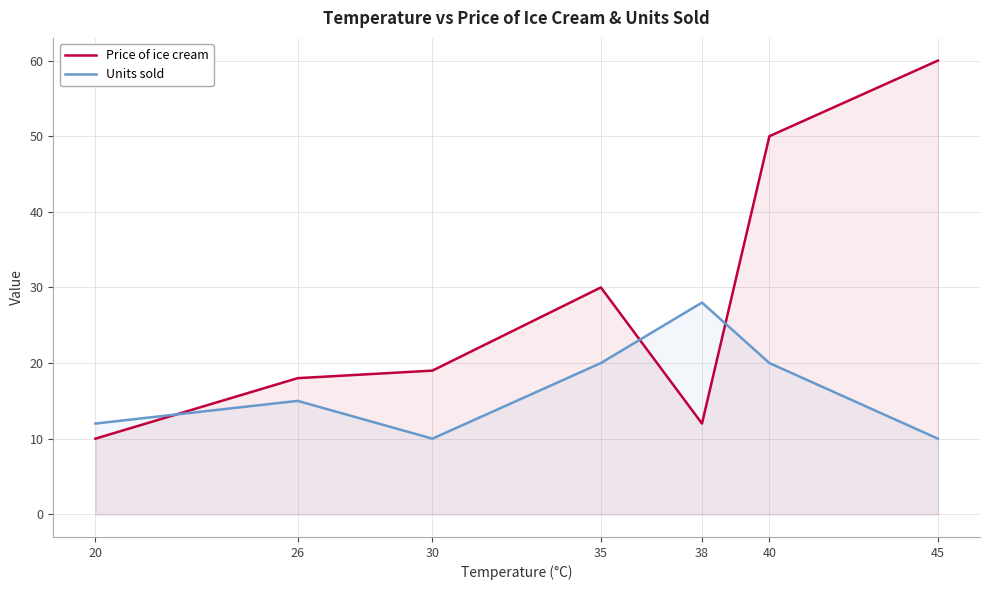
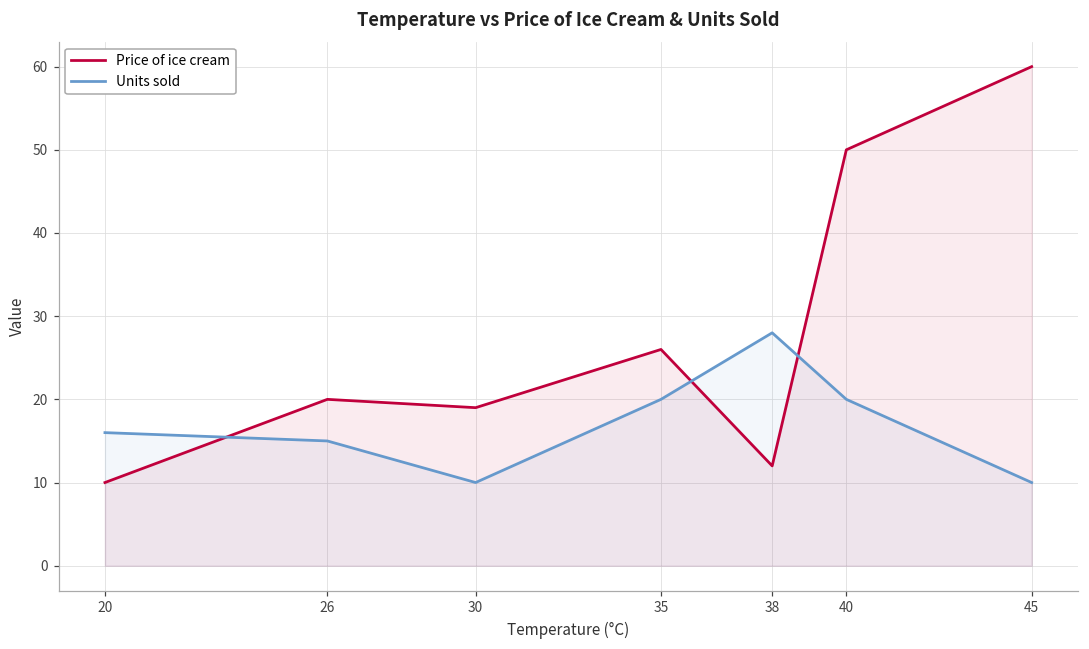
Units sold, 20: 12 -> 16
Price of ice cream, 26: 18 -> 20
Price of ice cream, 35: 30 -> 26
